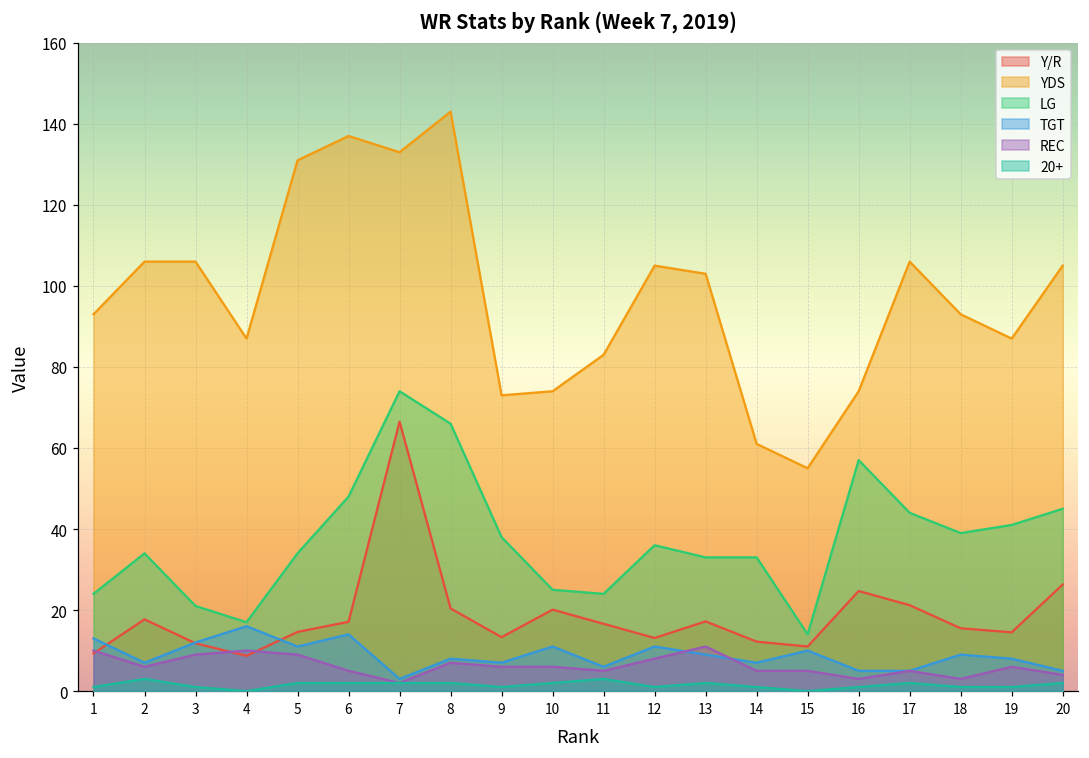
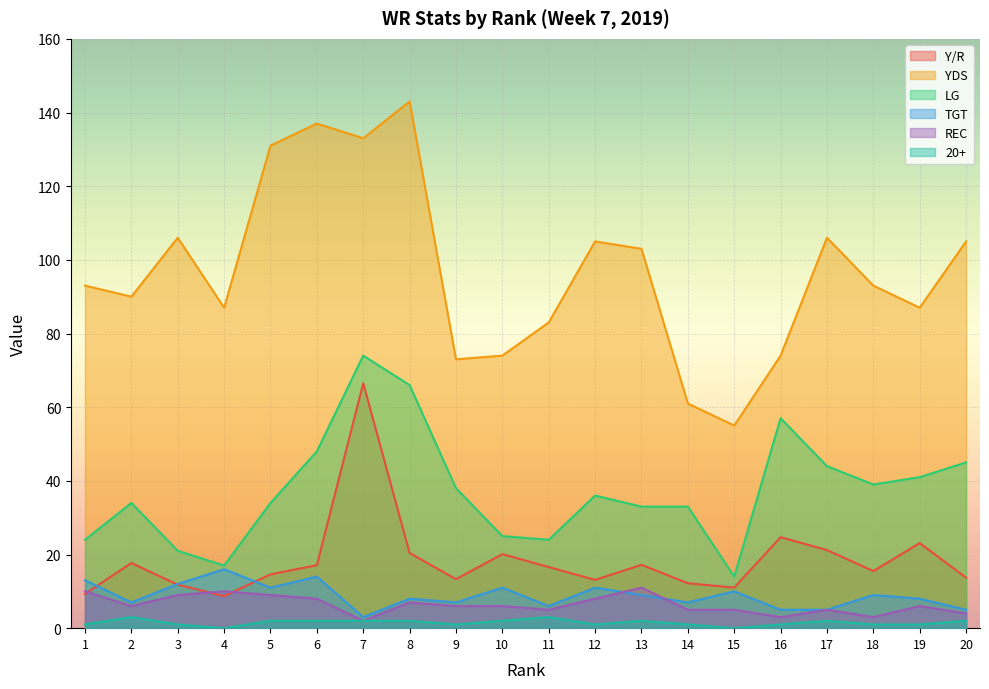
YDS, 2: 106 -> 90
REC, 6: 5 -> 8
Y/R, 19: 15 -> 23
Y/R, 20: 26 -> 14
